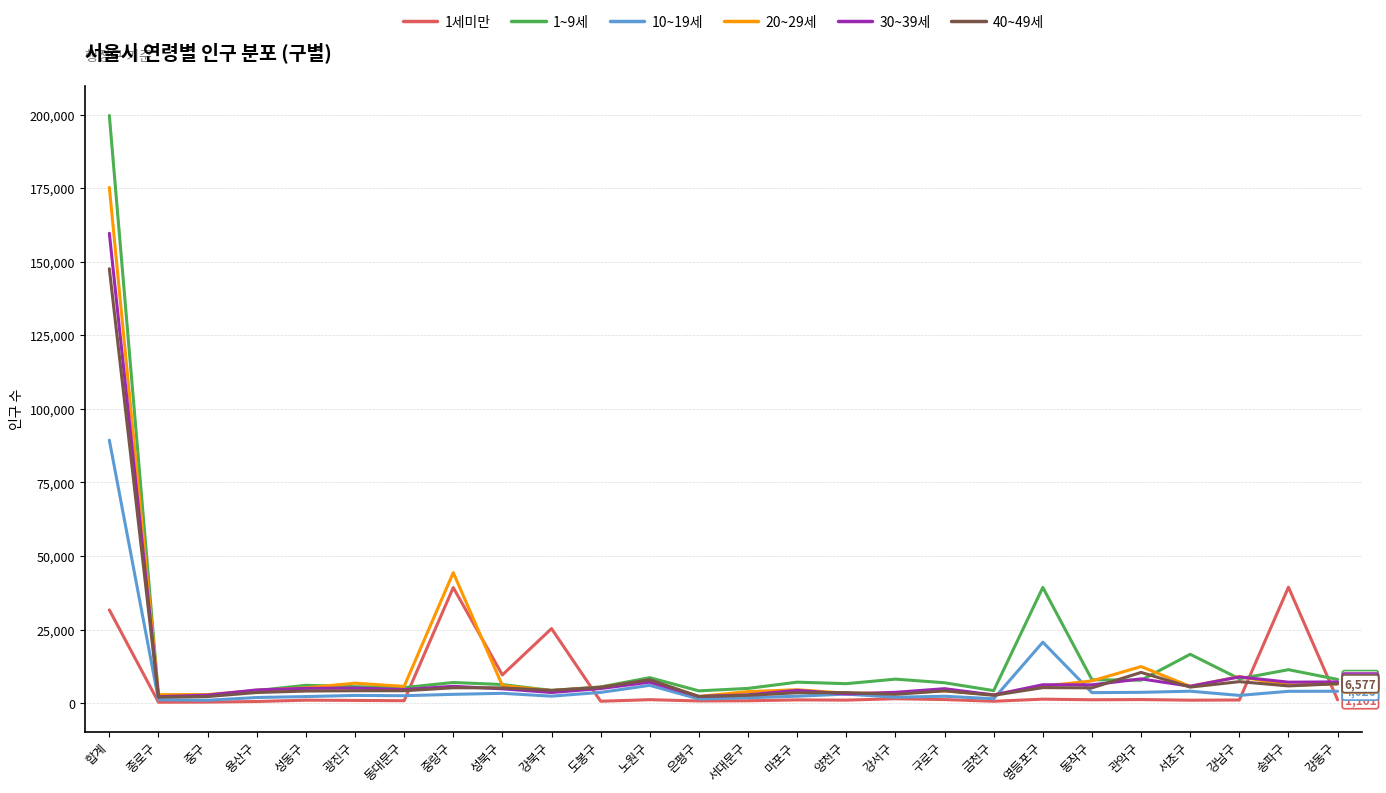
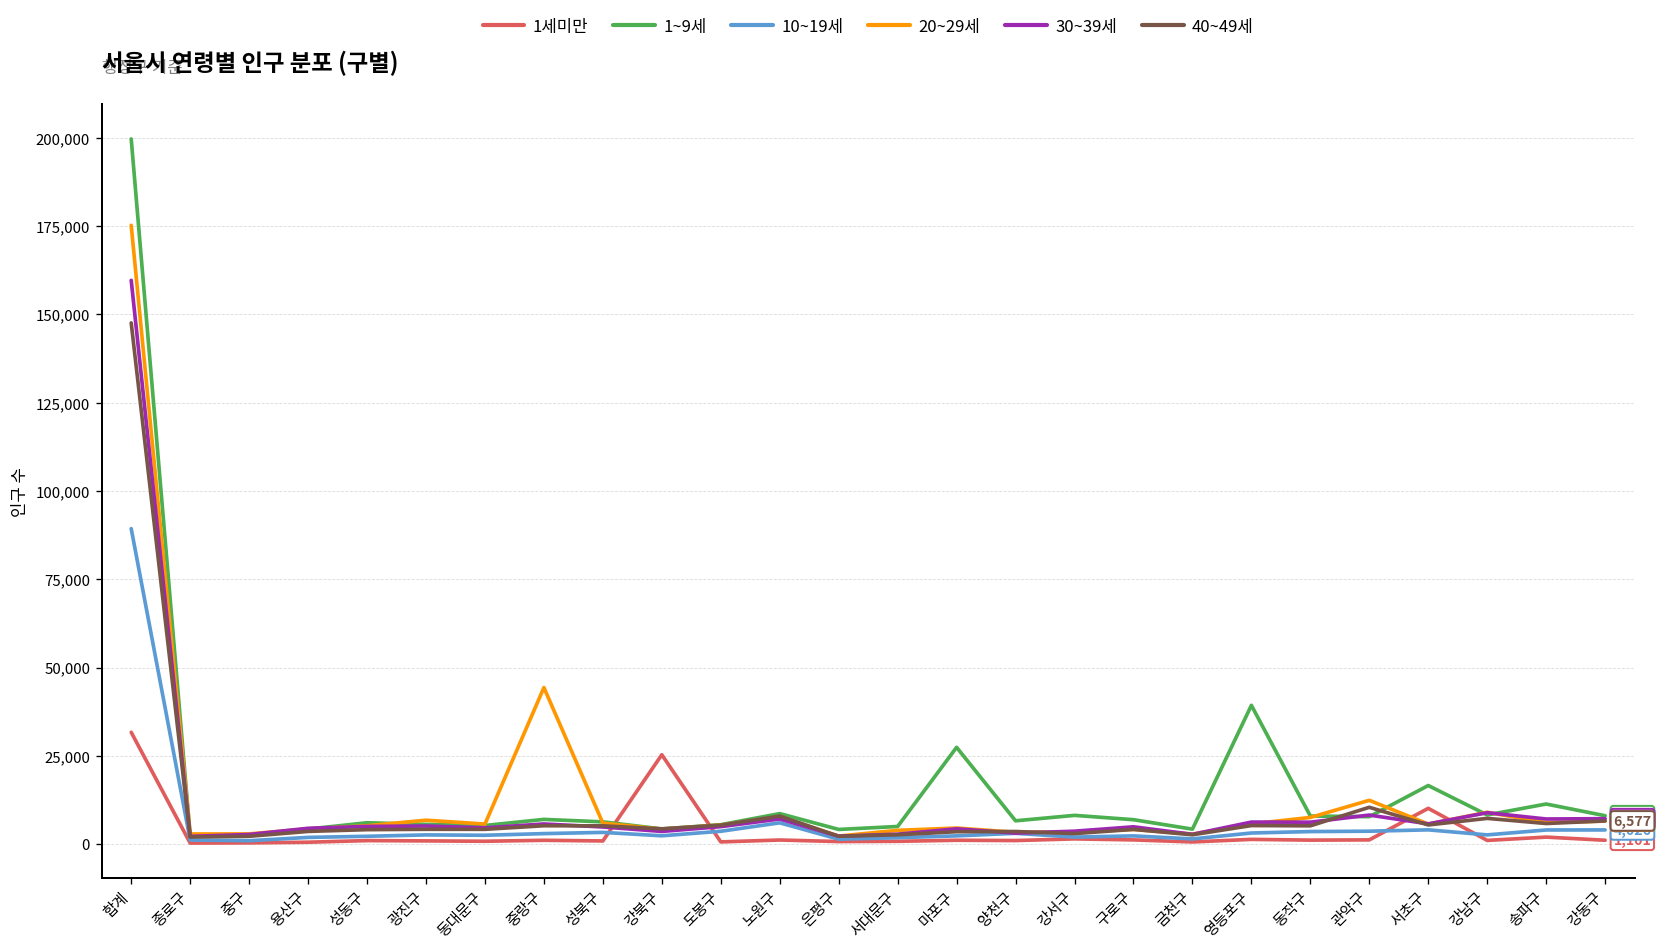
1세미만, 중랑구: 39,000 -> 1,000
1세미만, 성북구: 10,000 -> 1,000
1~9세, 마포구: 7,000 -> 27,000
10~19세, 영등포구: 21,000 -> 3,000
1세미만, 서초구: 1,000 -> 10,000
1세미만, 송파구: 39,000 -> 2,000
